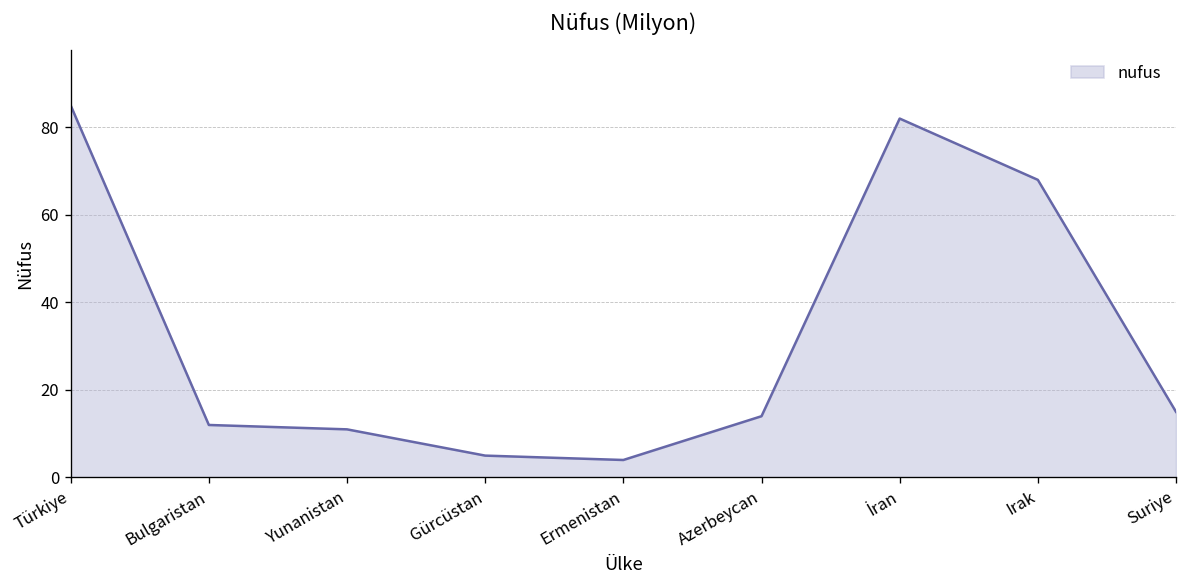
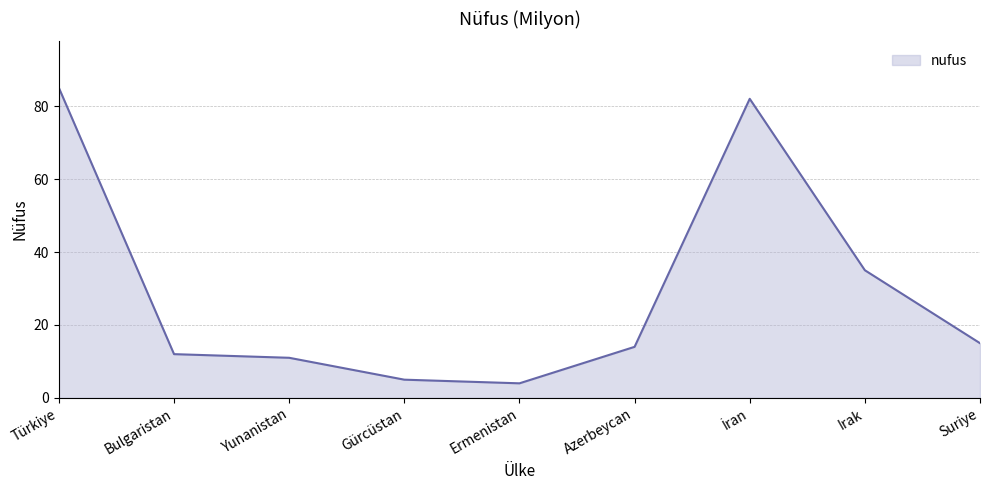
Irak: 68 -> 35
